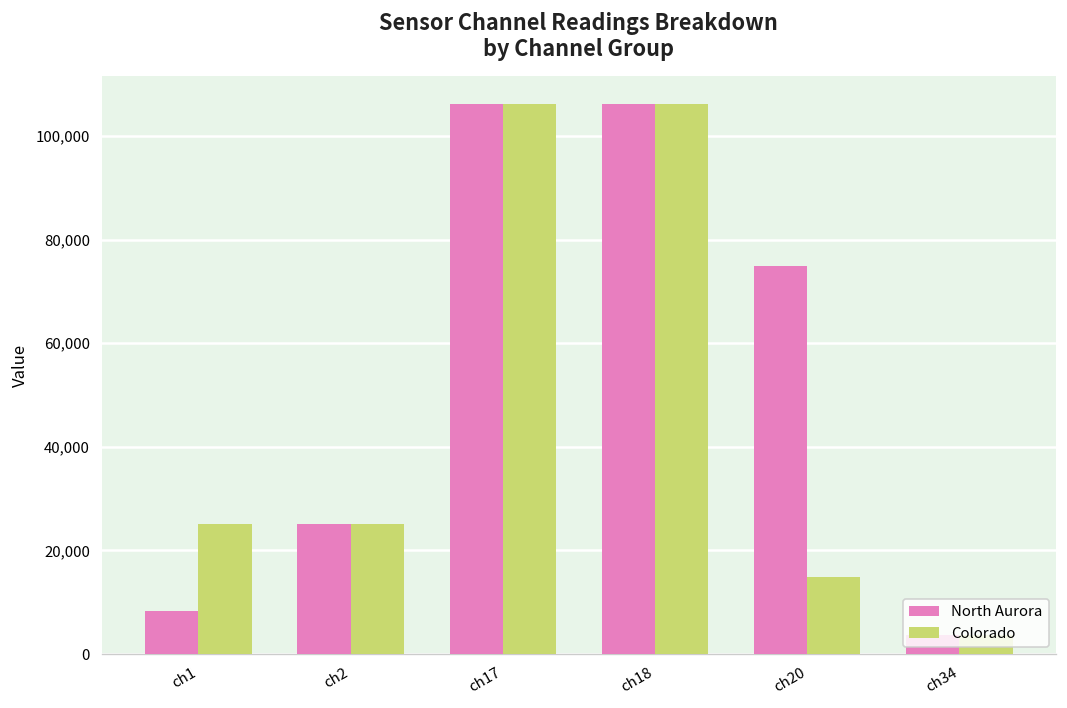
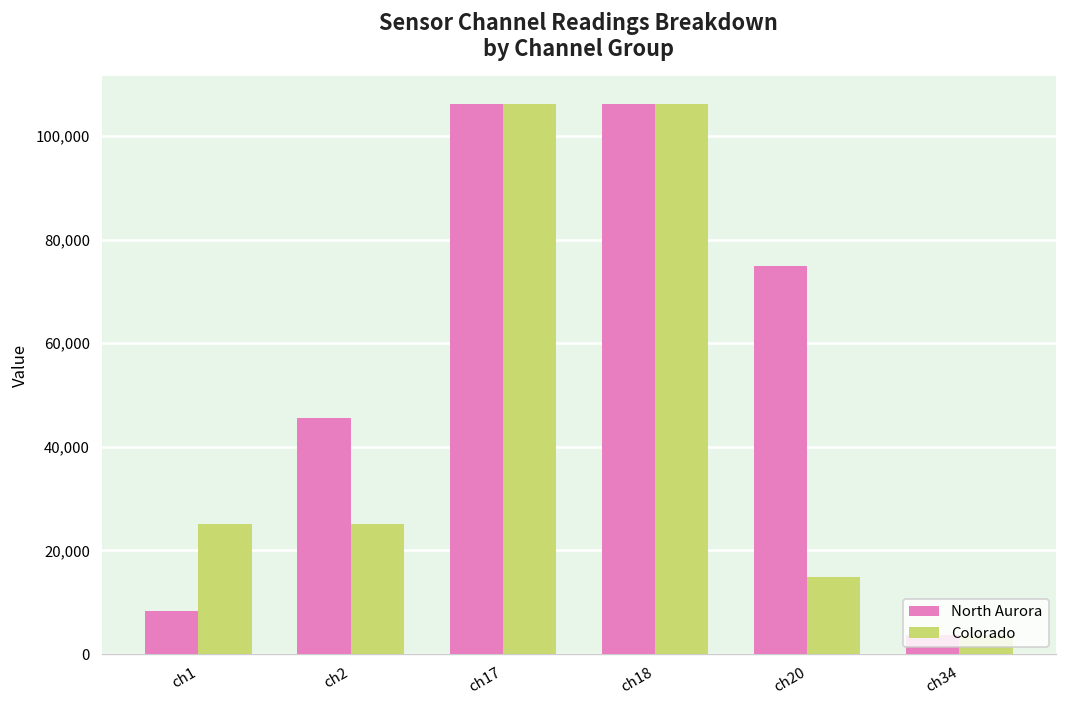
North Aurora, ch2: 25,000 -> 46,000
